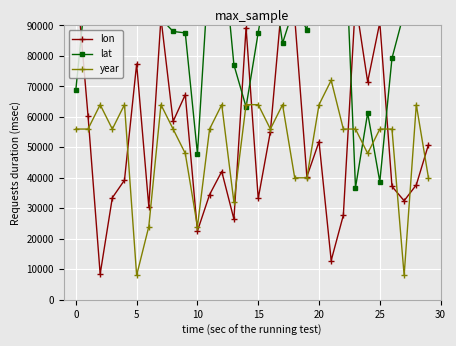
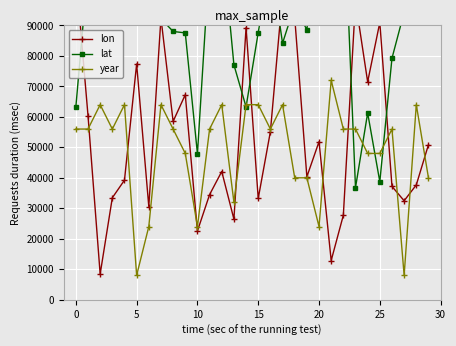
lat, 0: 69000 -> 63000
year, 20: 64000 -> 24000
year, 25: 56000 -> 48000
